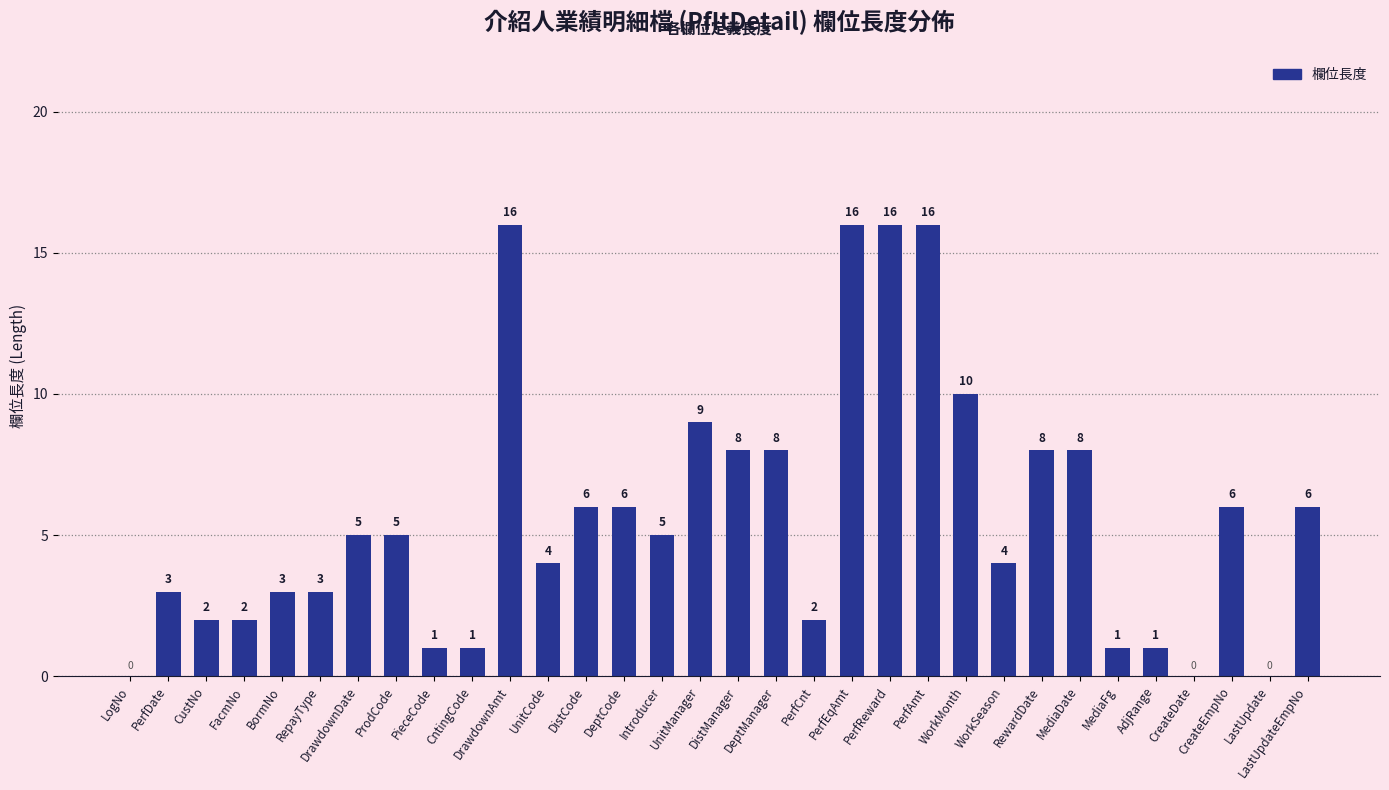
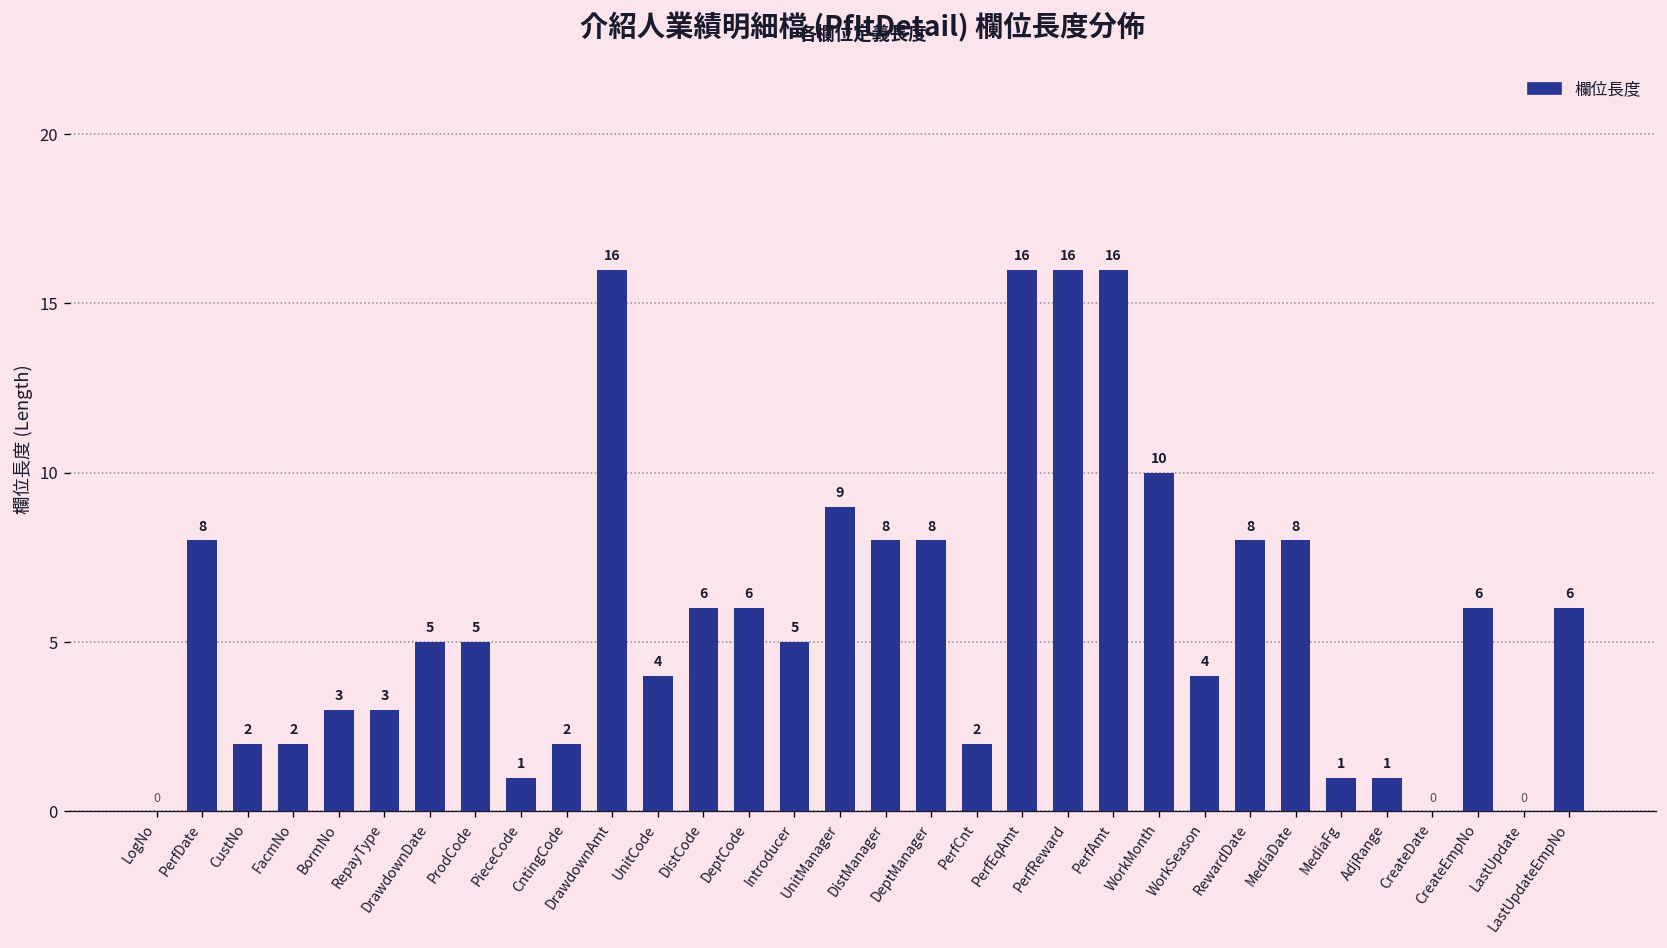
PerfDate: 3 -> 8
CntingCode: 1 -> 2
